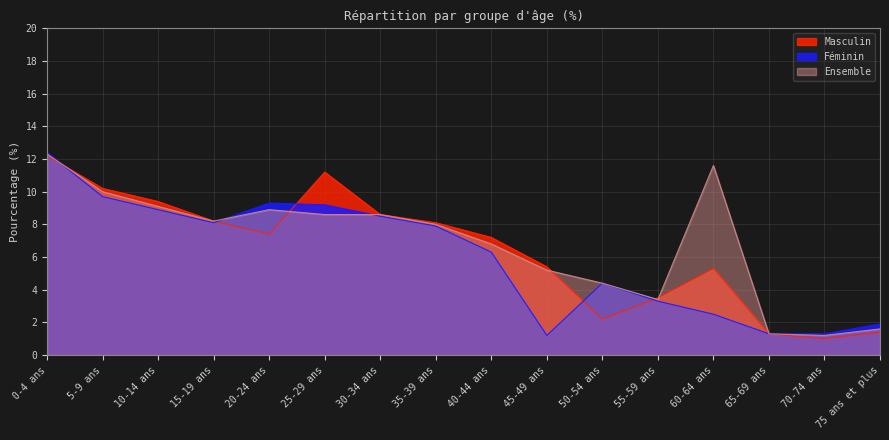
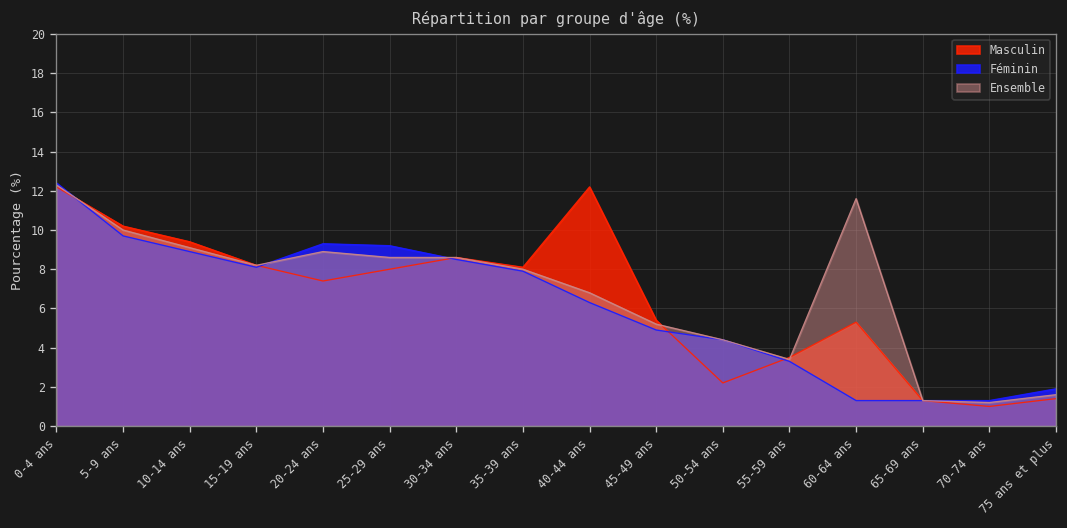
Masculin, 25-29 ans: 11.2 -> 8.0
Masculin, 40-44 ans: 7.2 -> 12.2
Féminin, 45-49 ans: 1.2 -> 4.9
Féminin, 60-64 ans: 2.5 -> 1.3
